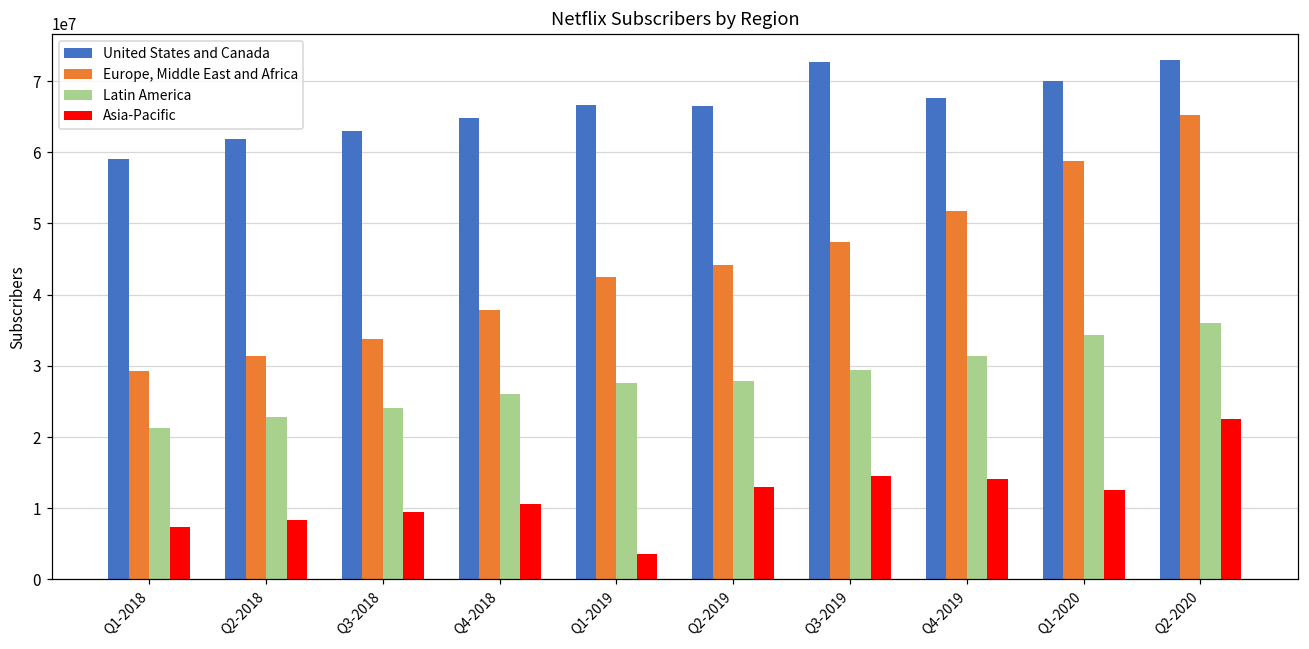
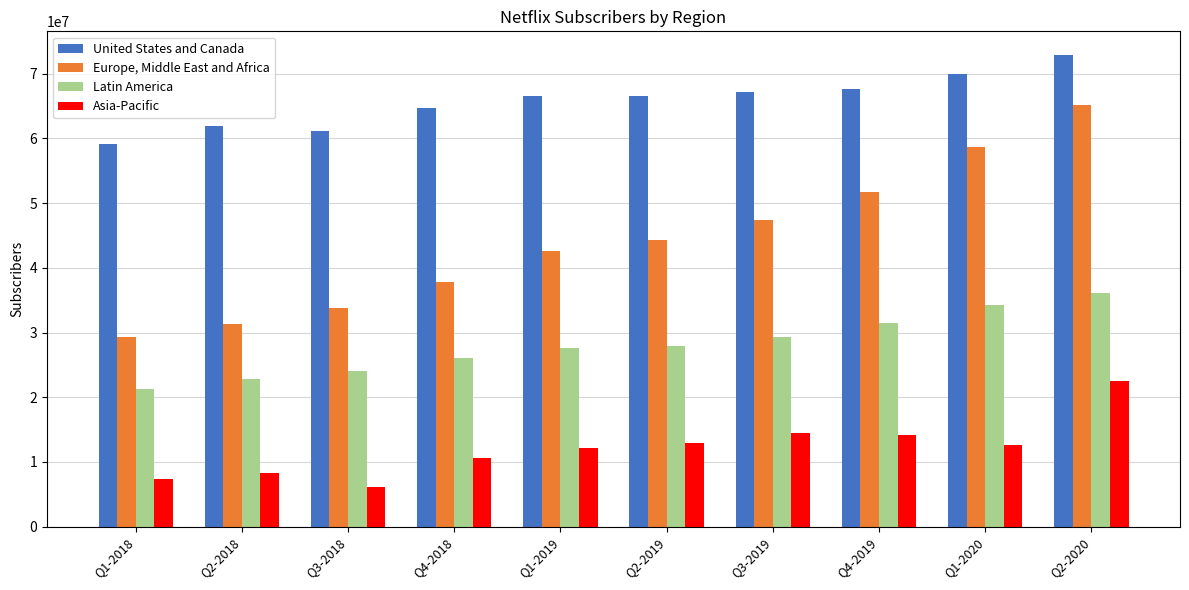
United States and Canada, Q3-2018: 63000000 -> 61000000
Asia-Pacific, Q3-2018: 9000000 -> 6000000
Asia-Pacific, Q1-2019: 4000000 -> 12000000
United States and Canada, Q3-2019: 73000000 -> 67000000
